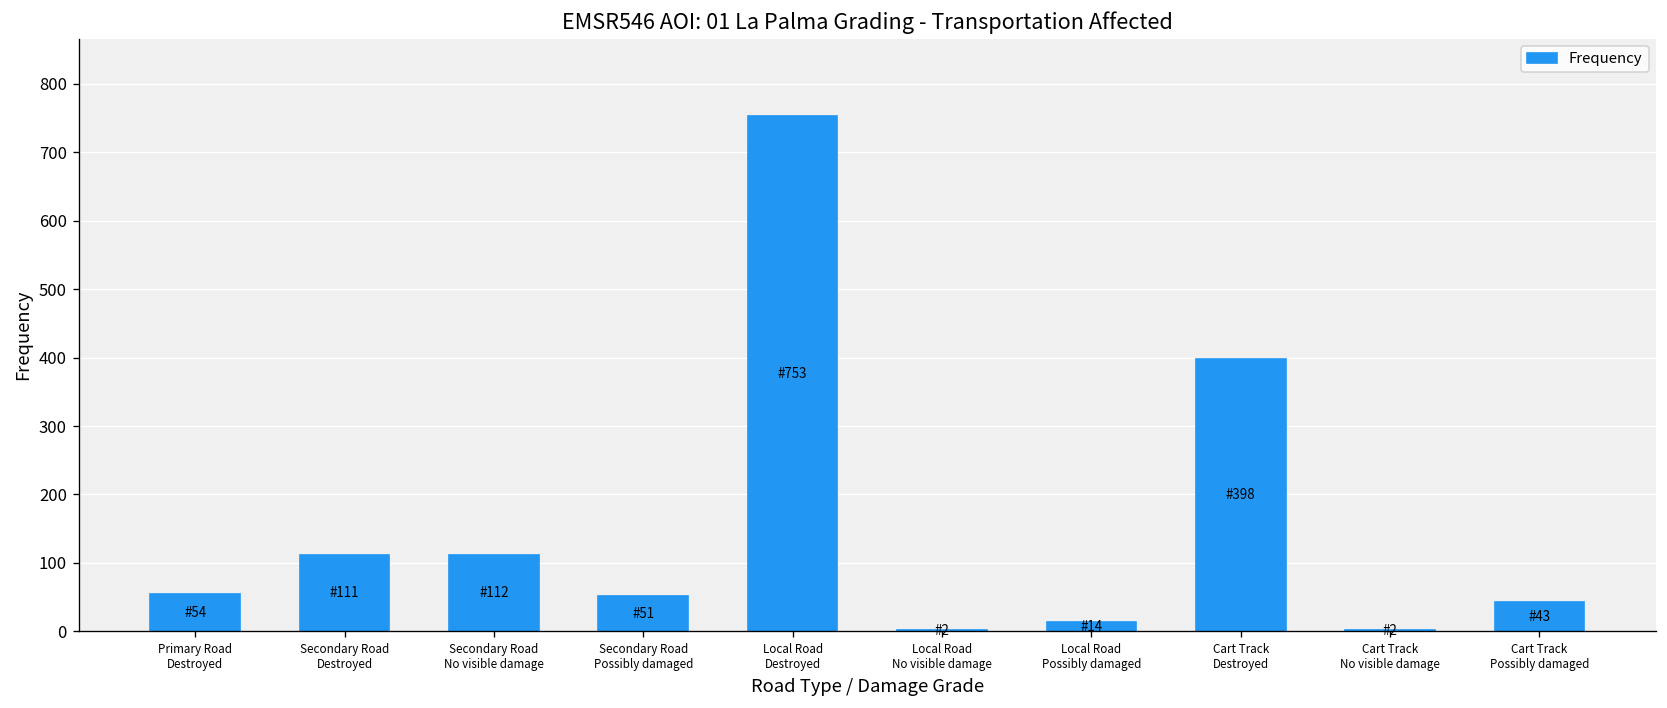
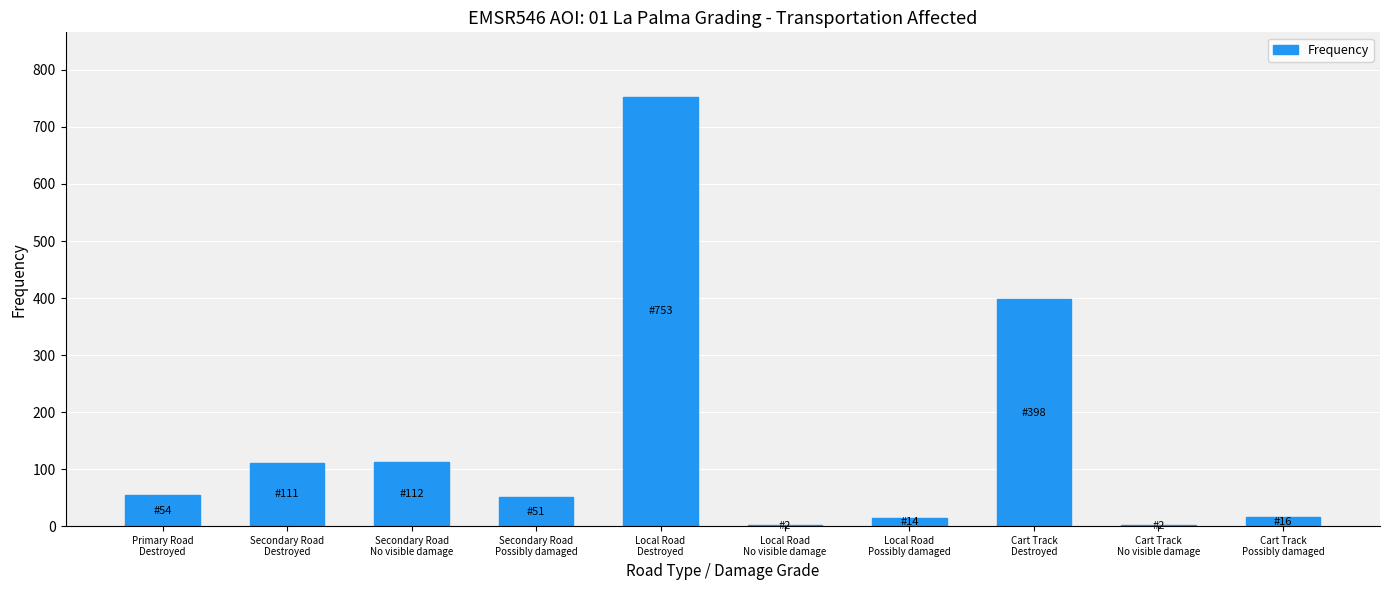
Cart Track Possibly damaged: 43 -> 16
